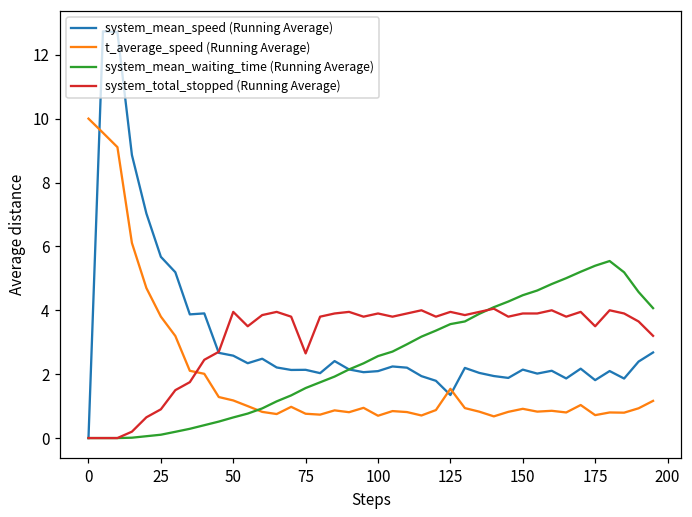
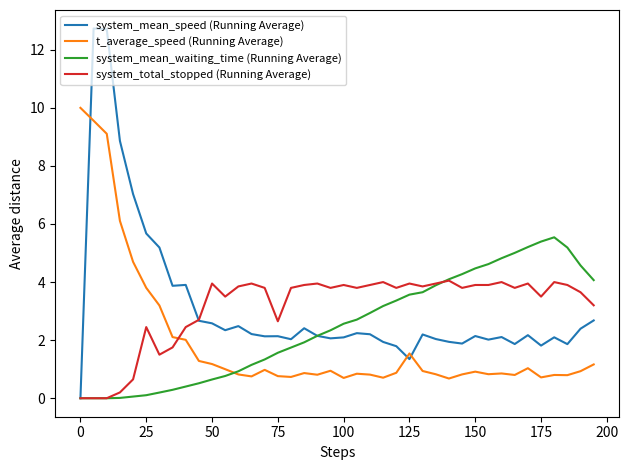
system_total_stopped (Running Average), 25: 0.9 -> 2.5
